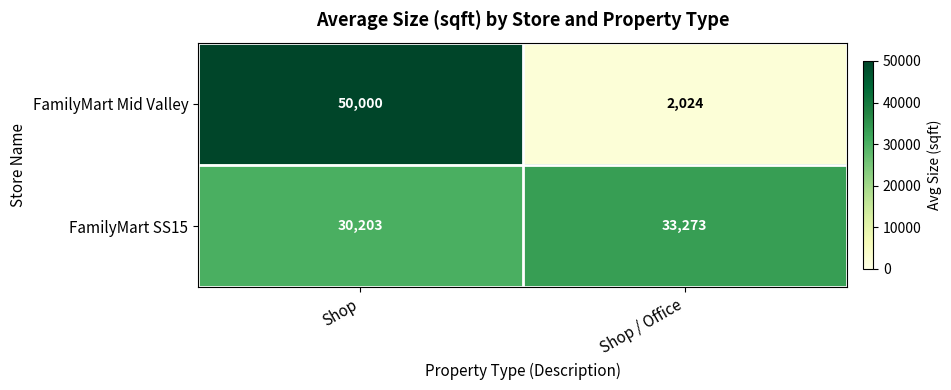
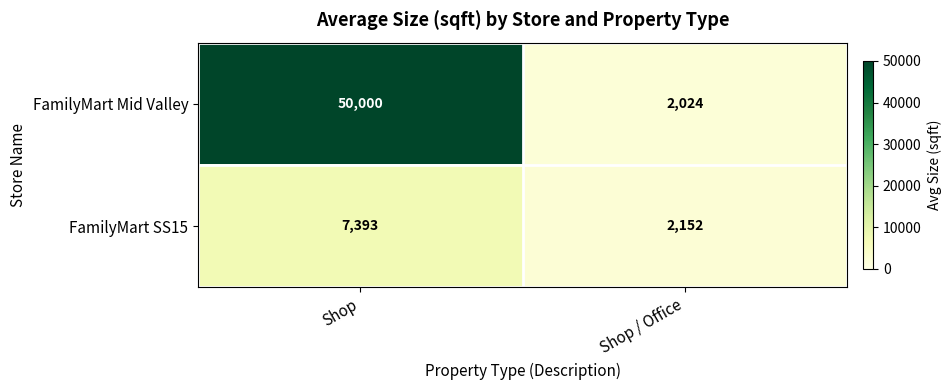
FamilyMart SS15, Shop: 30,203 -> 7,393
FamilyMart SS15, Shop / Office: 33,273 -> 2,152
